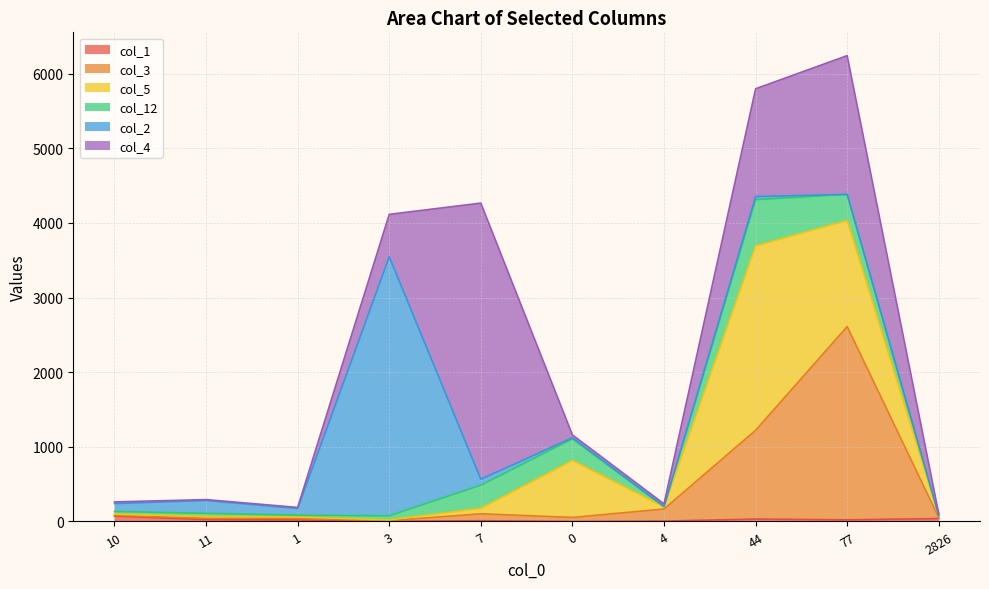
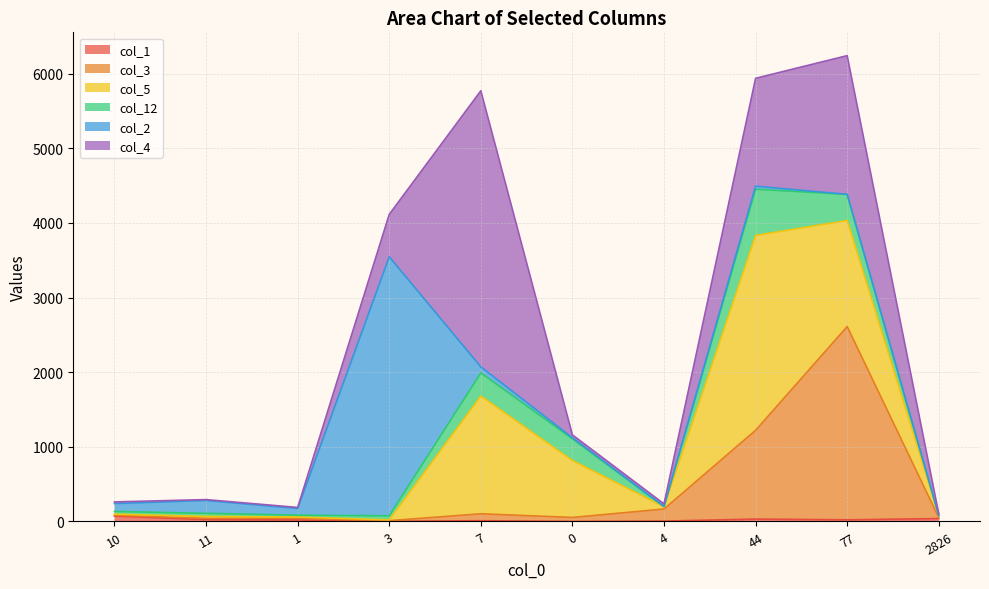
col_5, 7: 100 -> 1600
col_5, 44: 2500 -> 2600
